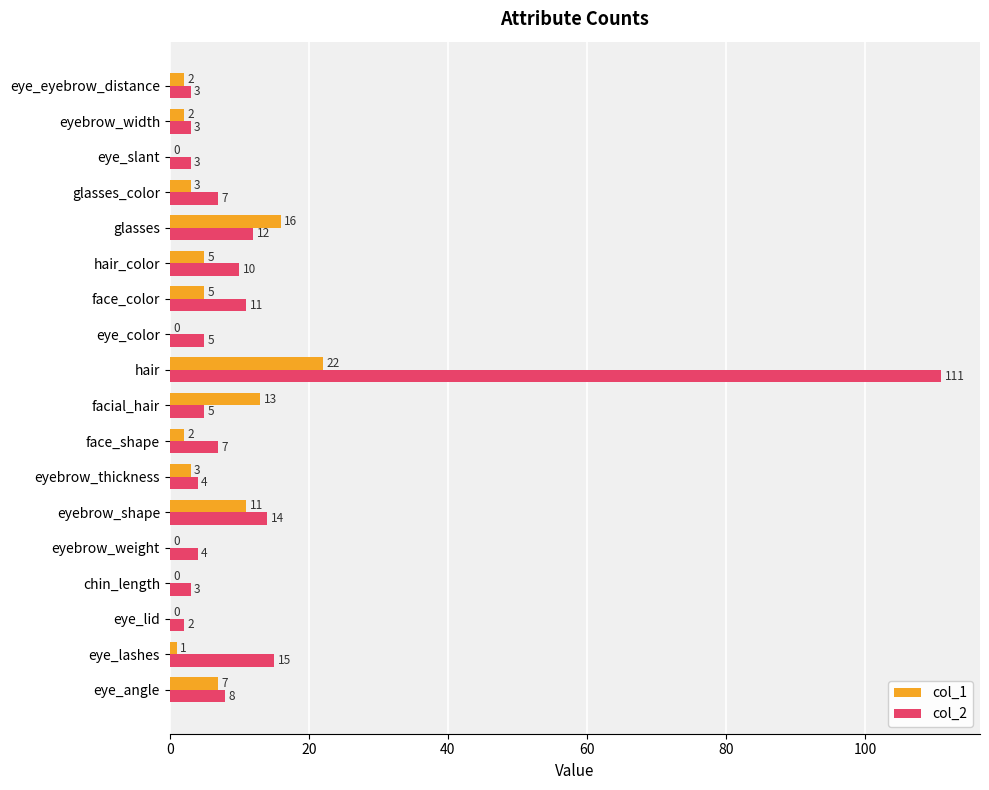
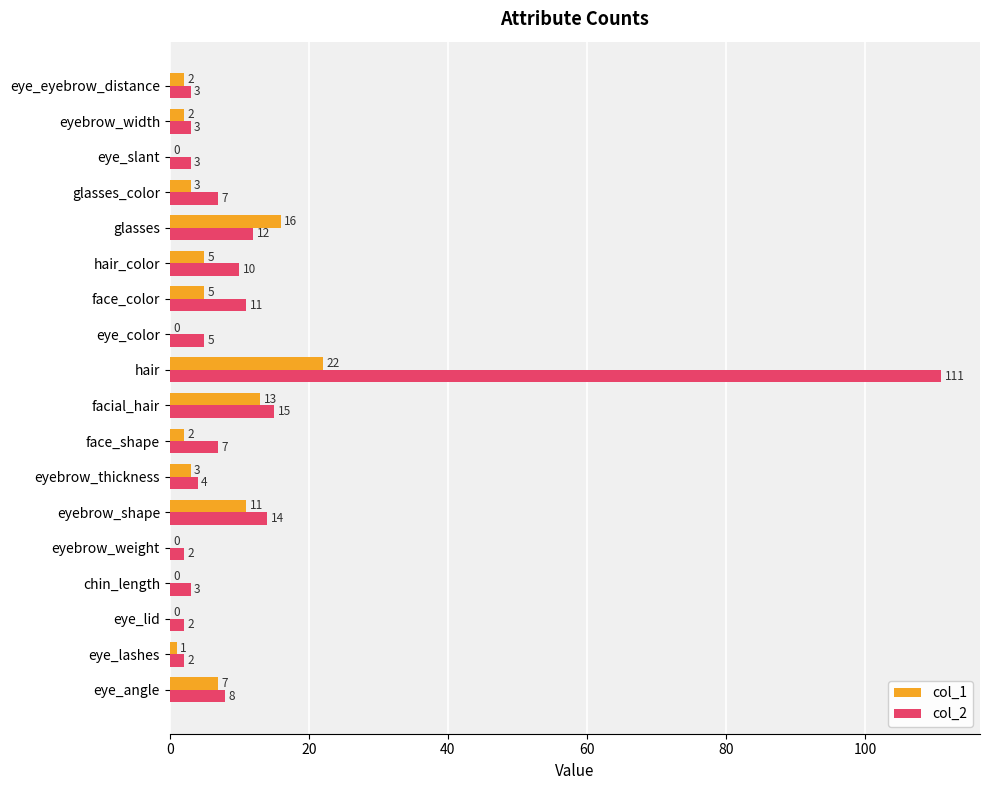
col_2, facial_hair: 5 -> 15
col_2, eyebrow_weight: 4 -> 2
col_2, eye_lashes: 15 -> 2
